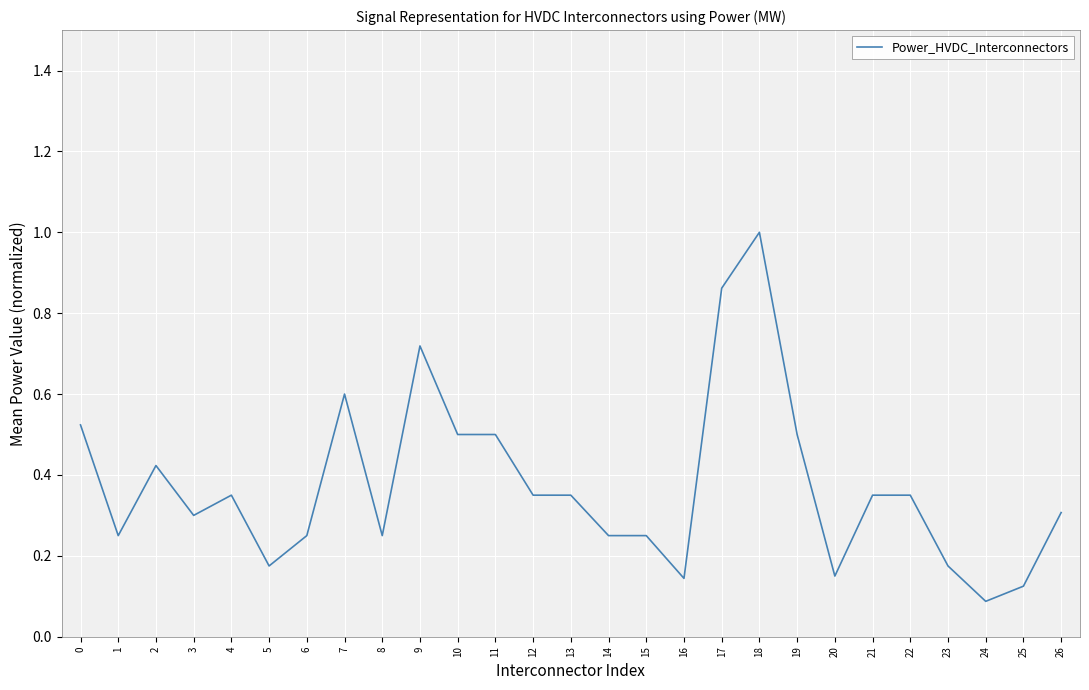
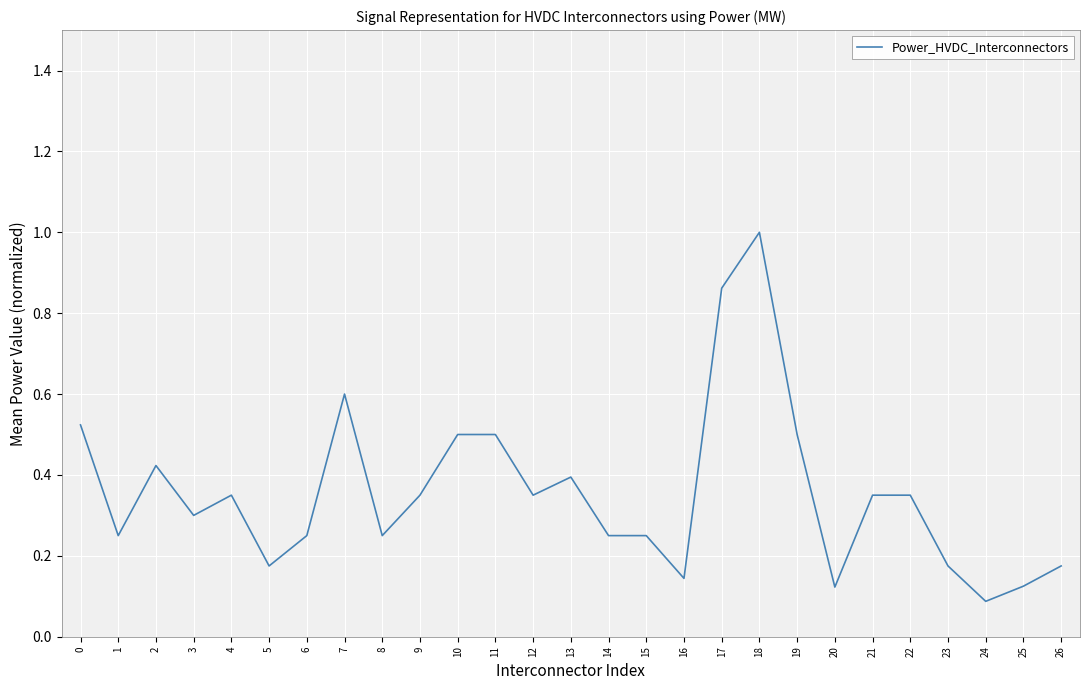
9: 0.72 -> 0.35
13: 0.35 -> 0.39
20: 0.15 -> 0.12
26: 0.31 -> 0.18
